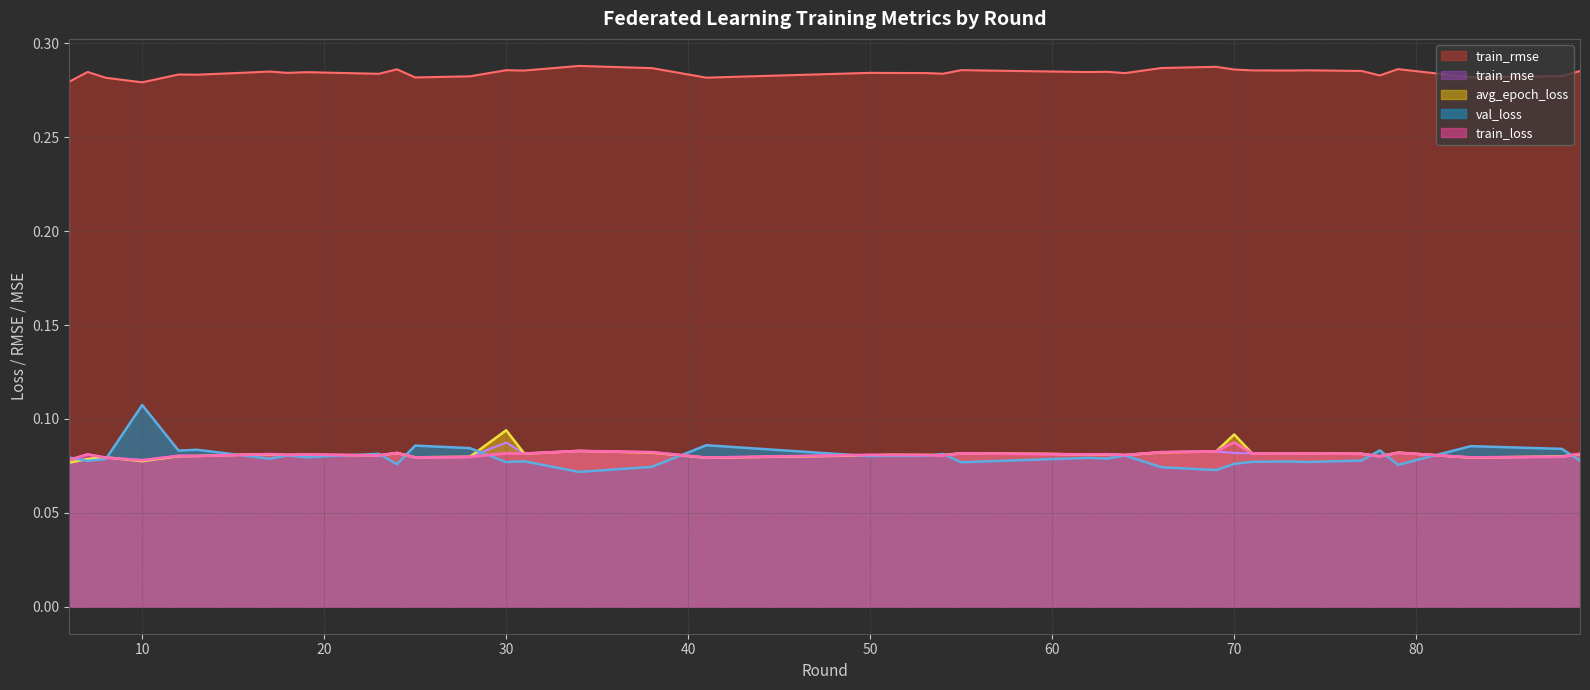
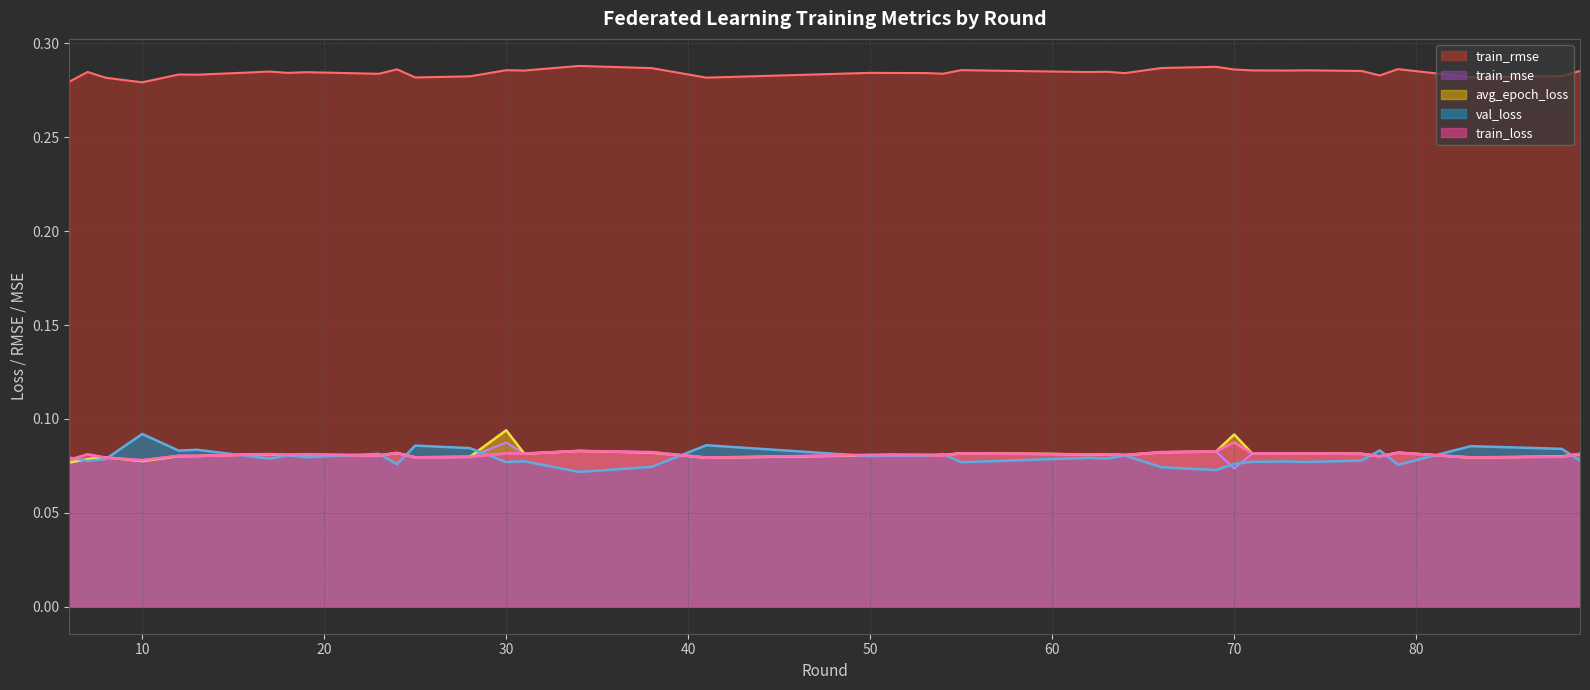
val_loss, 10: 0.107 -> 0.092
train_mse, 70: 0.082 -> 0.074
